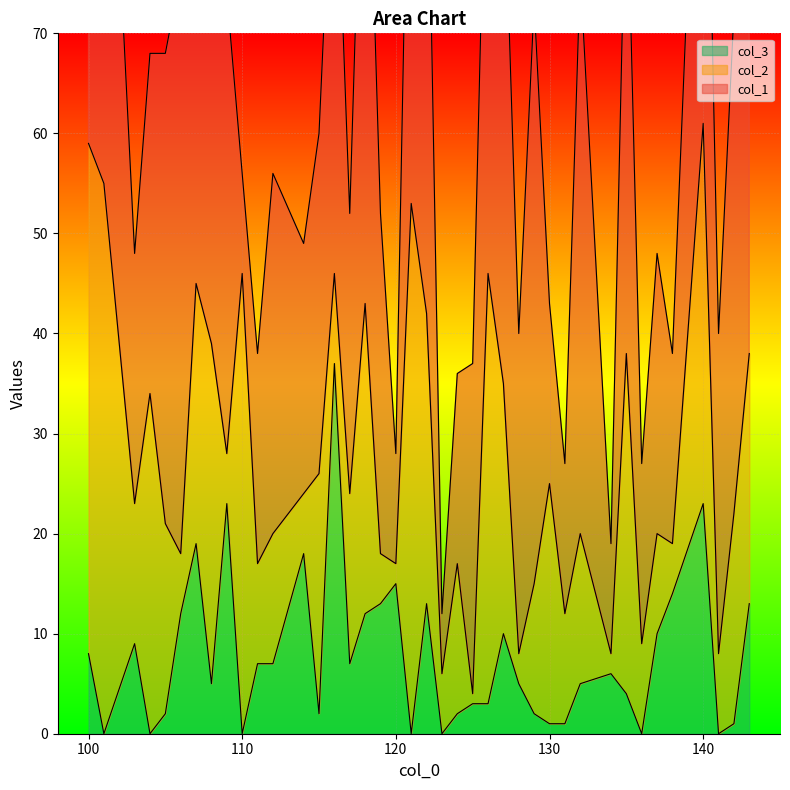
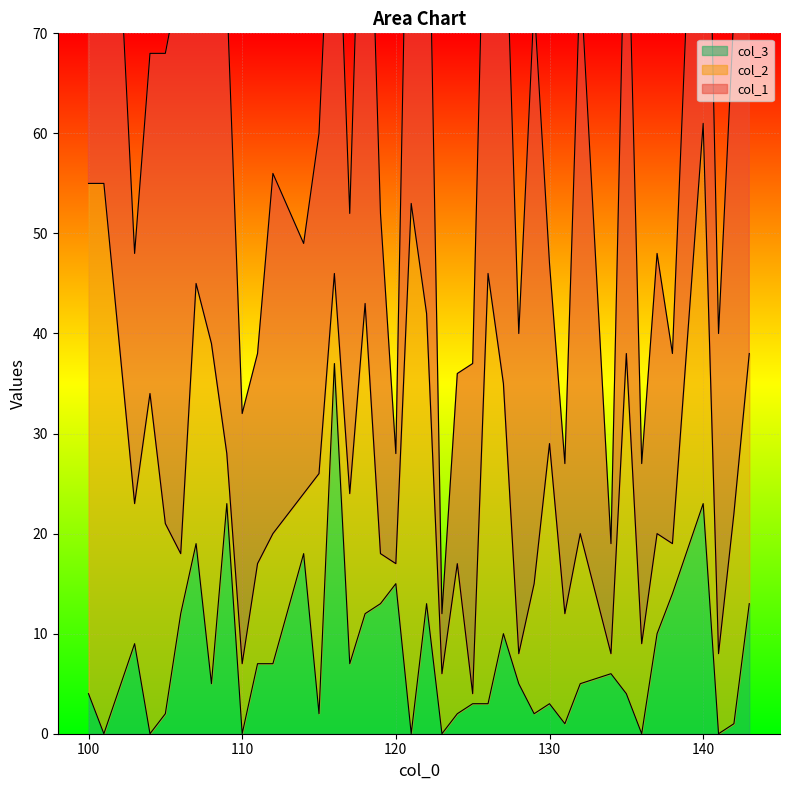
col_3, 100: 8 -> 4
col_2, 110: 46 -> 7
col_1, 110: 10 -> 25
col_3, 130: 1 -> 3
col_2, 130: 24 -> 26
